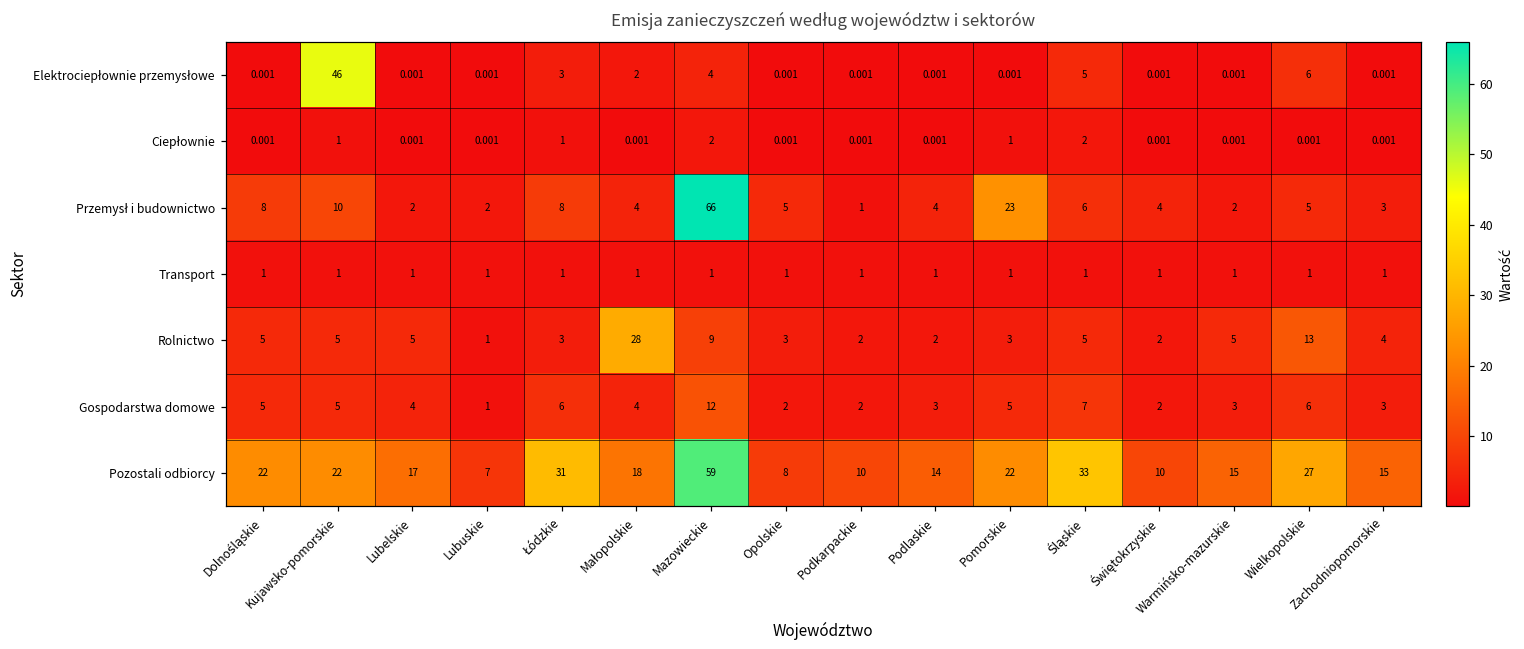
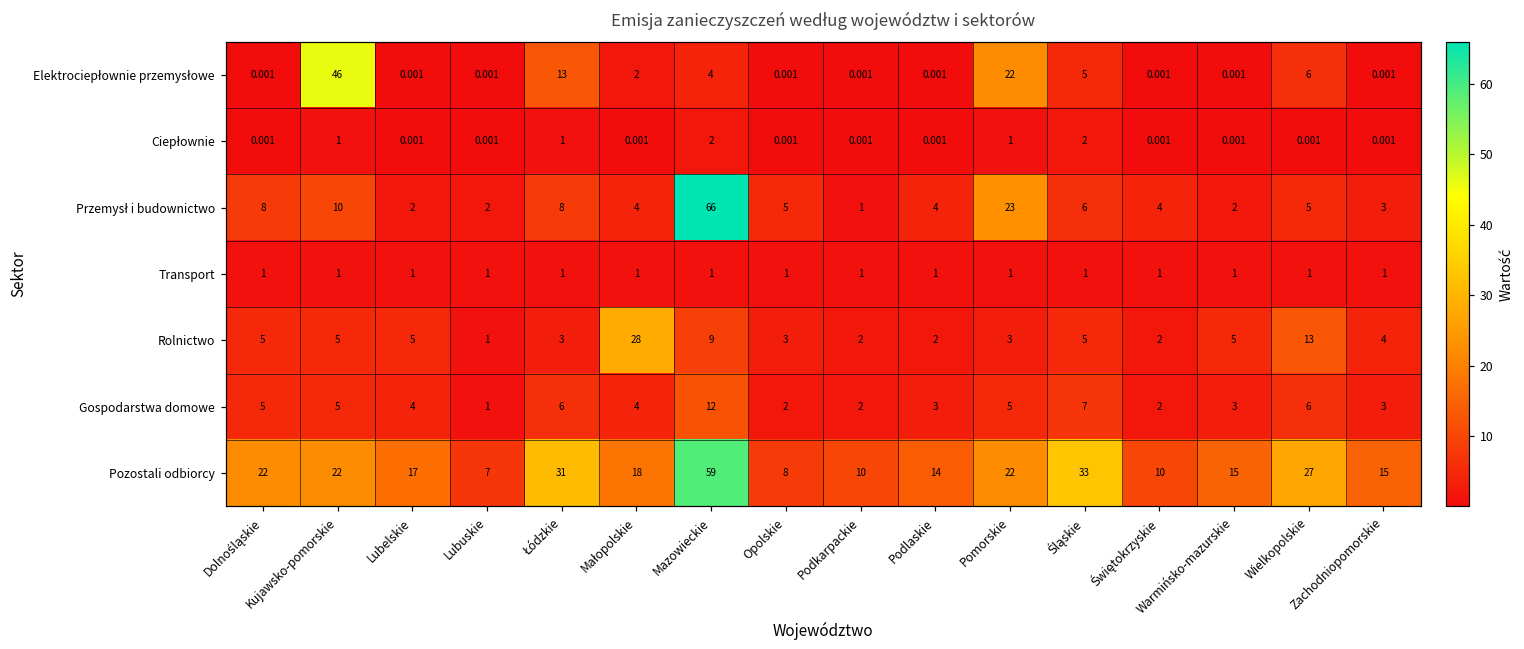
Elektrociepłownie przemysłowe, Łódzkie: 3 -> 13
Elektrociepłownie przemysłowe, Pomorskie: 0.001 -> 22
